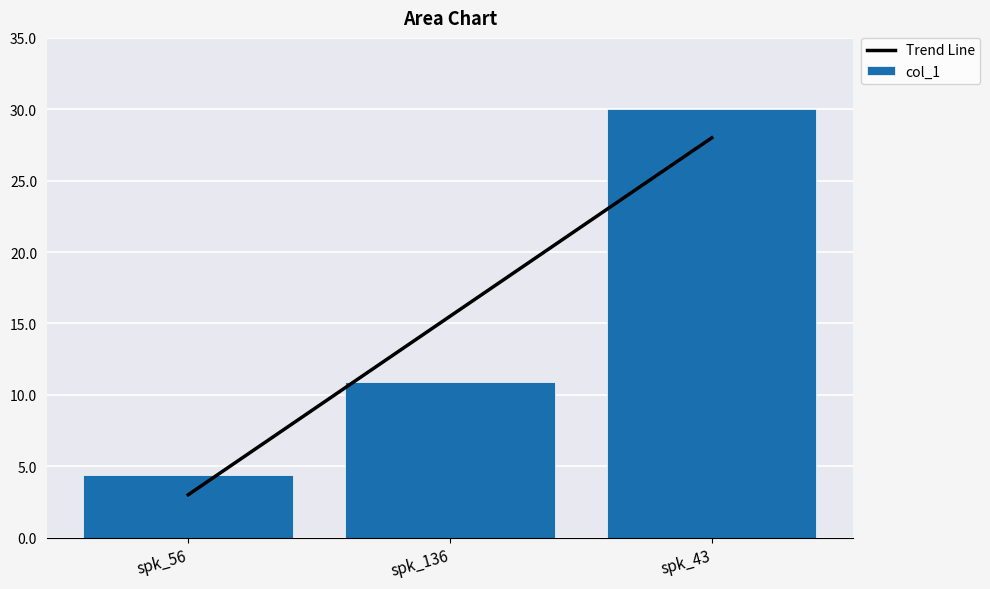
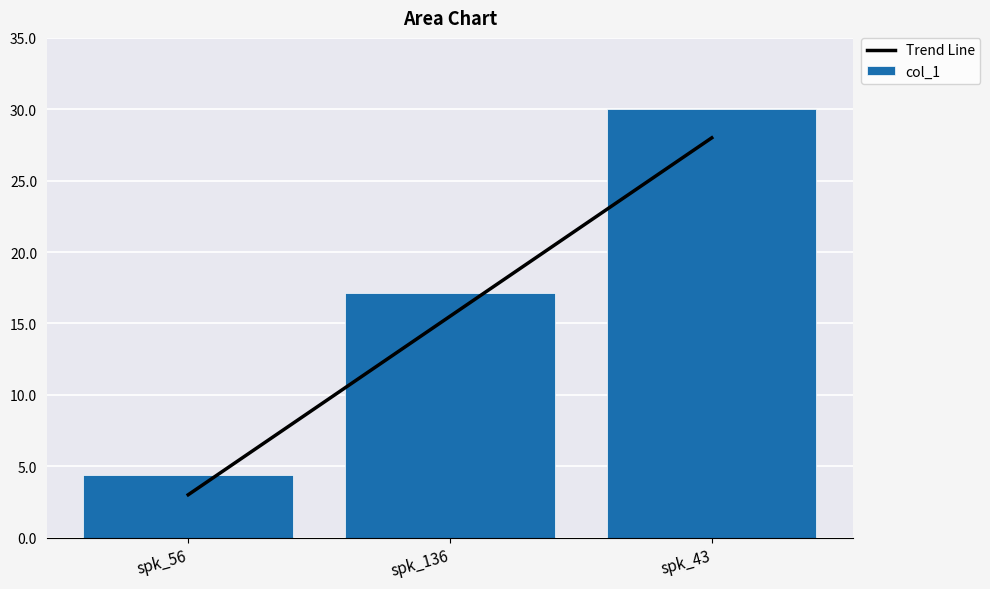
col_1, spk_136: 10.9 -> 17.1
